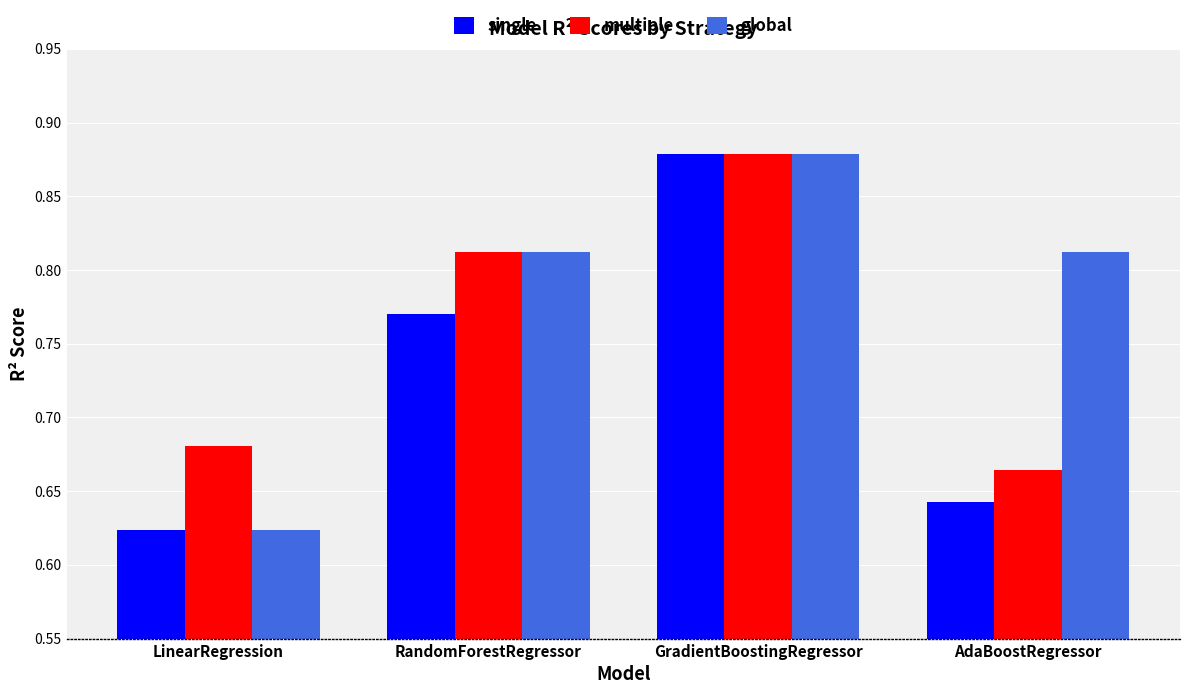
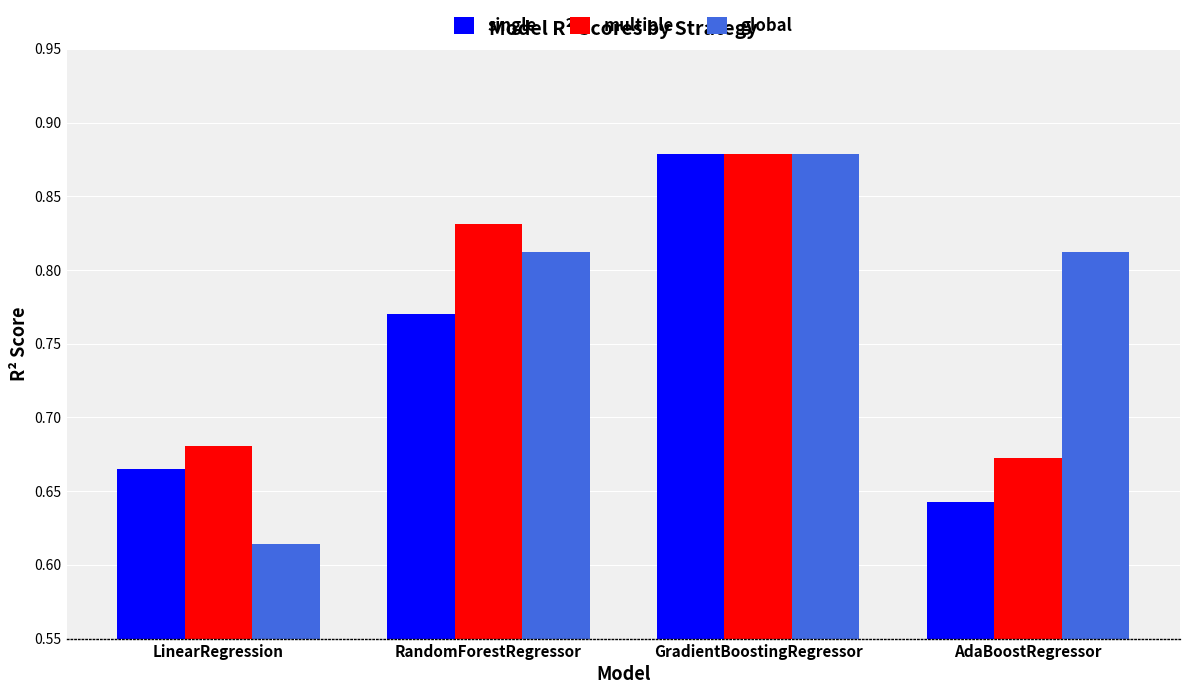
single, LinearRegression: 0.624 -> 0.665
global, LinearRegression: 0.624 -> 0.614
multiple, RandomForestRegressor: 0.812 -> 0.831
multiple, AdaBoostRegressor: 0.664 -> 0.672
